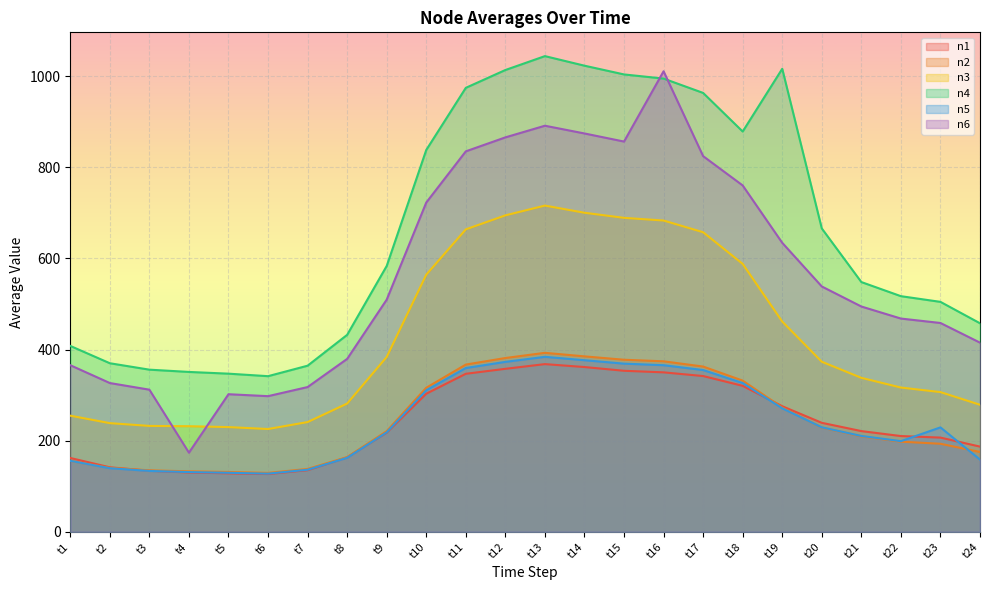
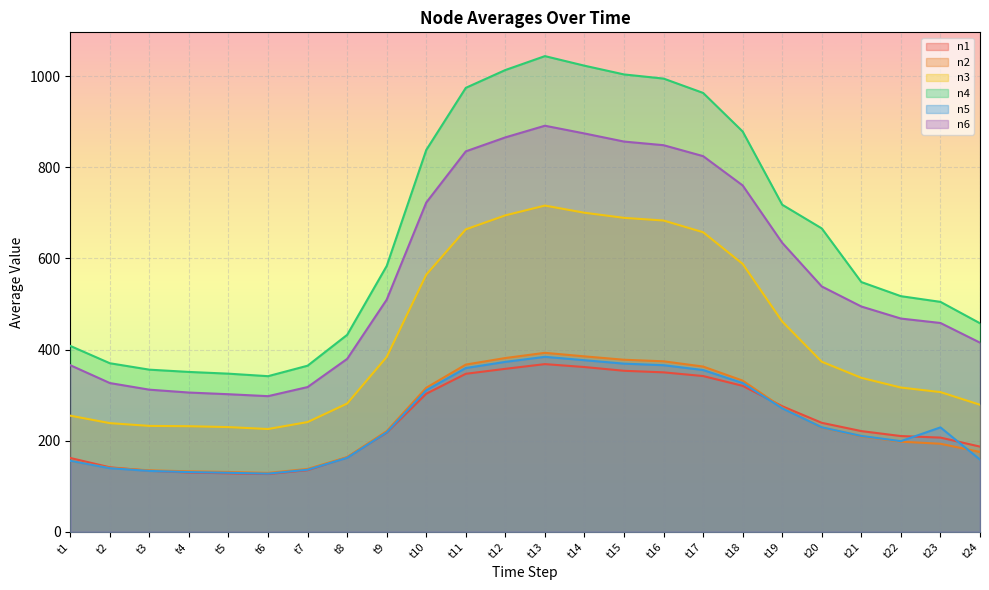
n6, t4: 170 -> 310
n6, t16: 1010 -> 850
n4, t19: 1020 -> 720
